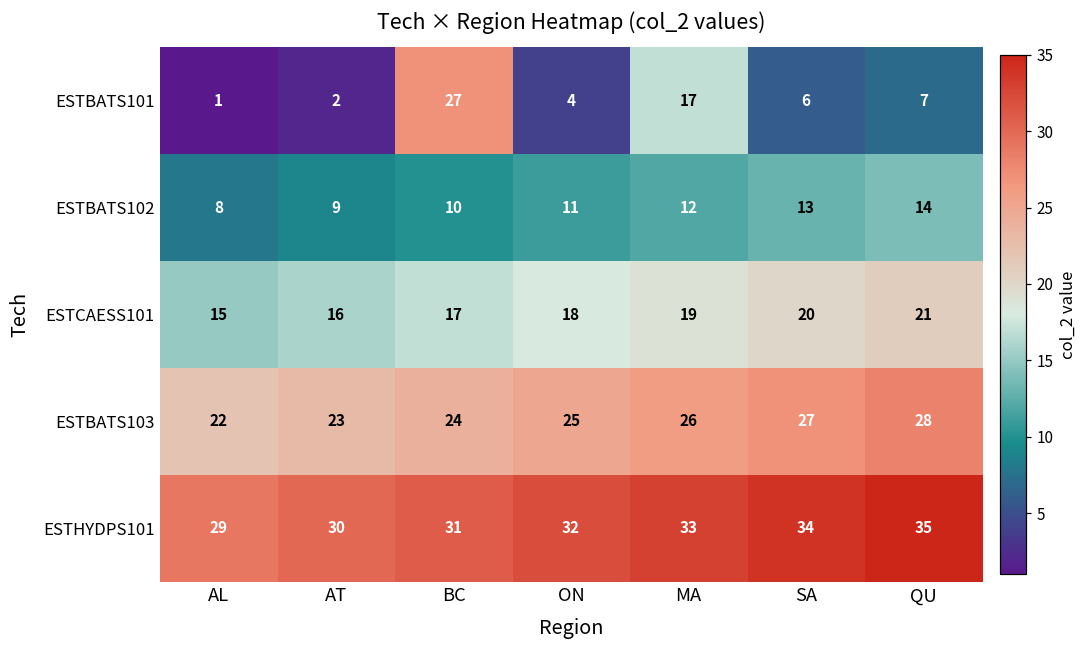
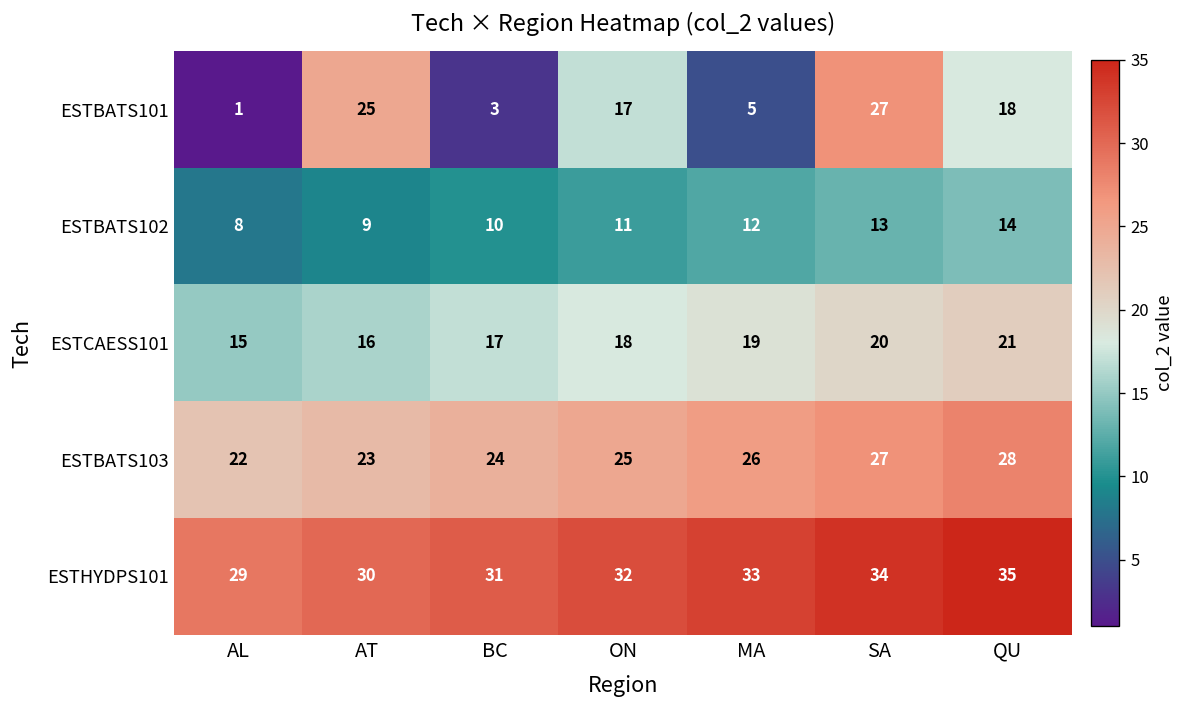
ESTBATS101, AT: 2 -> 25
ESTBATS101, BC: 27 -> 3
ESTBATS101, ON: 4 -> 17
ESTBATS101, MA: 17 -> 5
ESTBATS101, SA: 6 -> 27
ESTBATS101, QU: 7 -> 18
